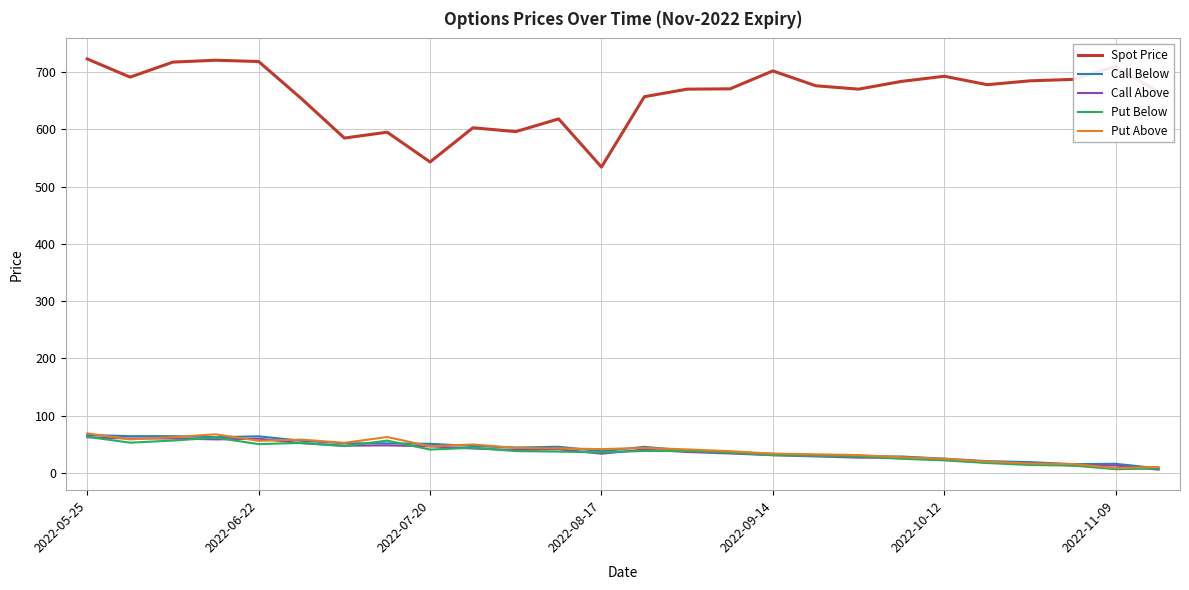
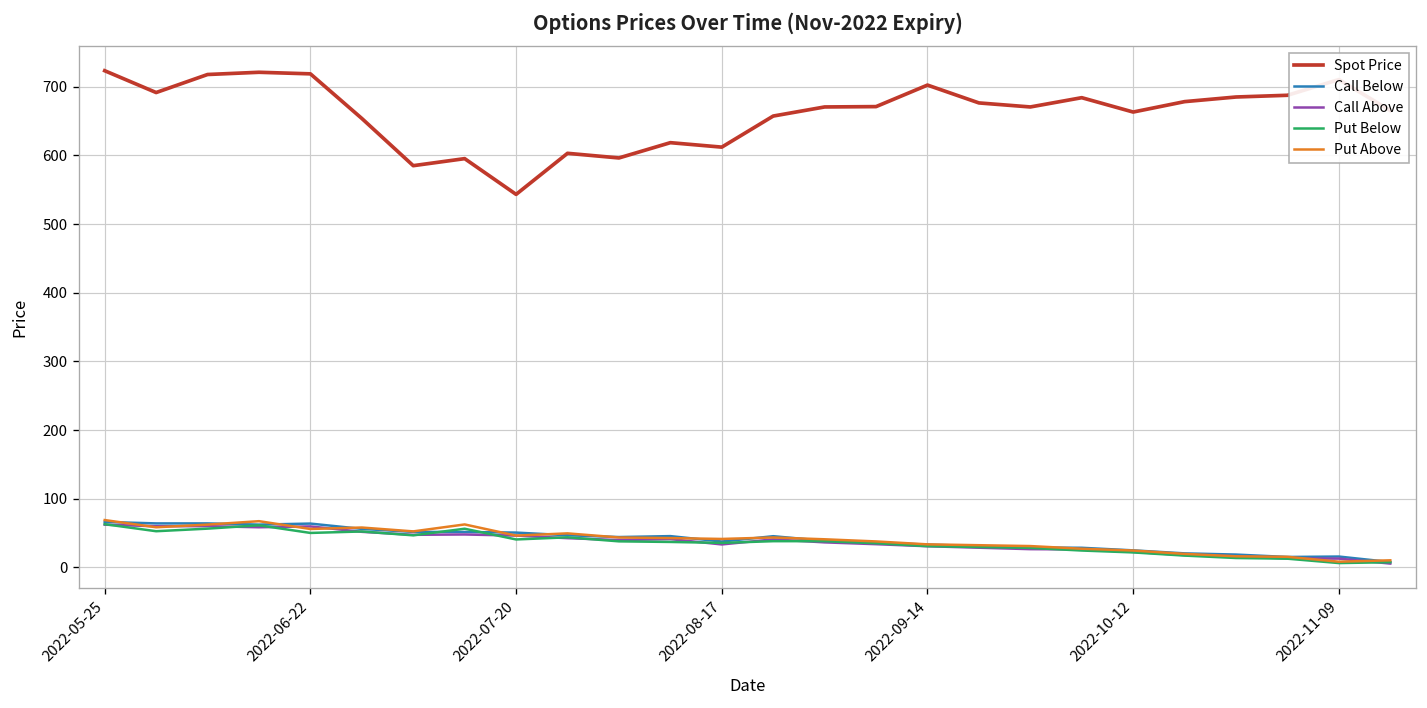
Spot Price, 2022-08-17: 530 -> 610
Spot Price, 2022-10-12: 690 -> 660
